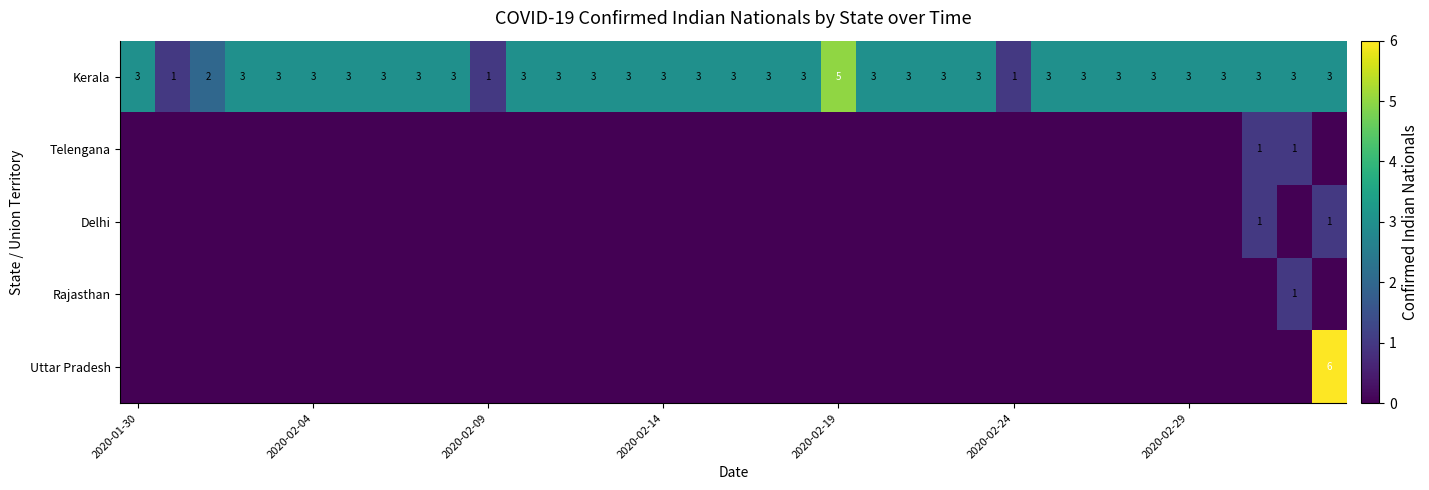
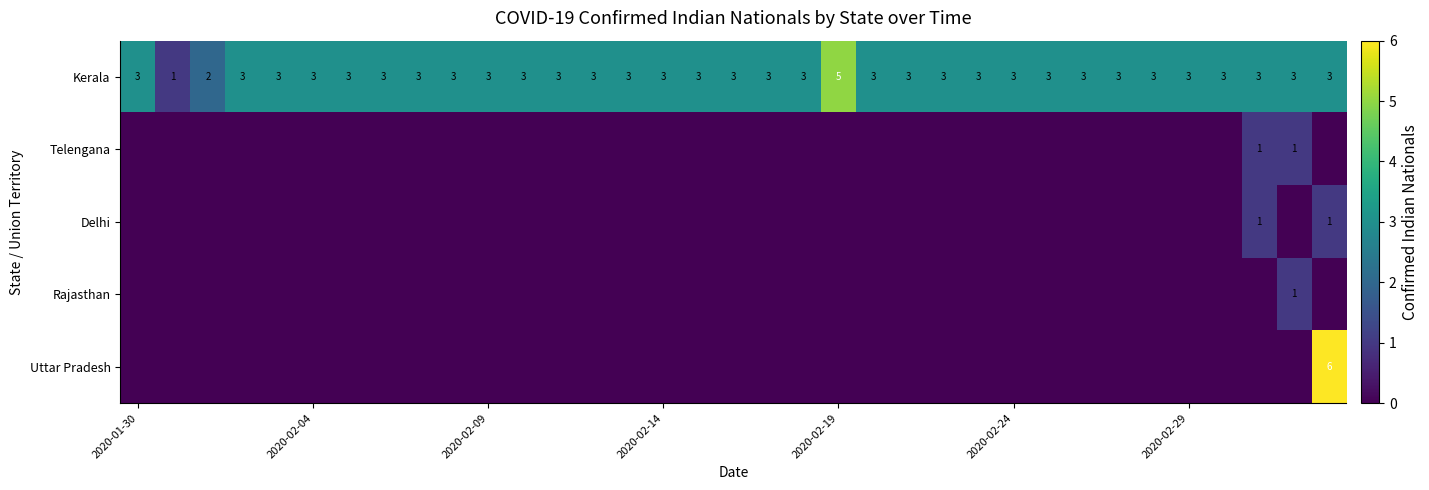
Kerala, 2020-02-09: 1 -> 3
Kerala, 2020-02-24: 1 -> 3
